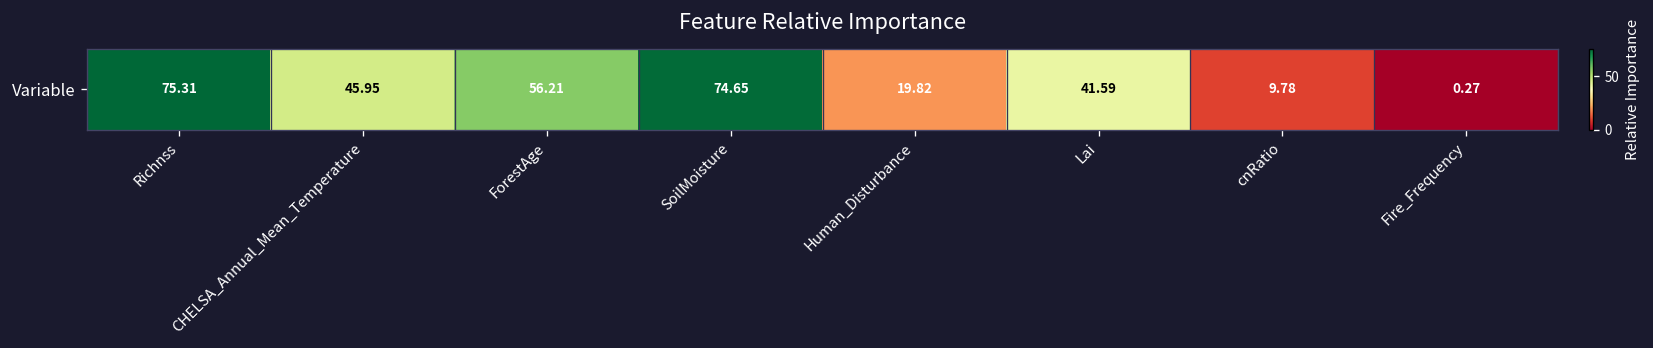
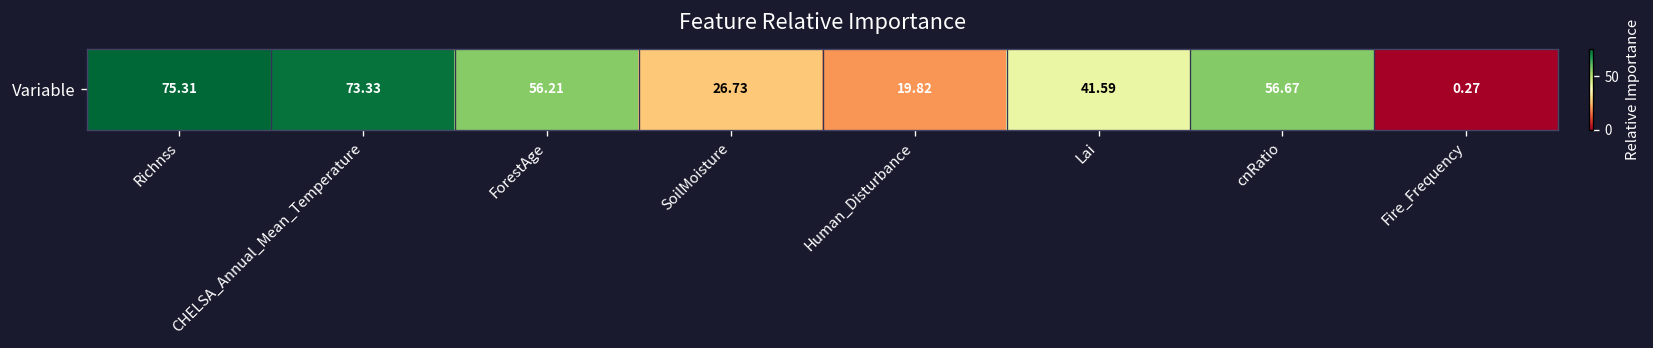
Variable, CHELSA_Annual_Mean_Temperature: 45.95 -> 73.33
Variable, SoilMoisture: 74.65 -> 26.73
Variable, cnRatio: 9.78 -> 56.67
